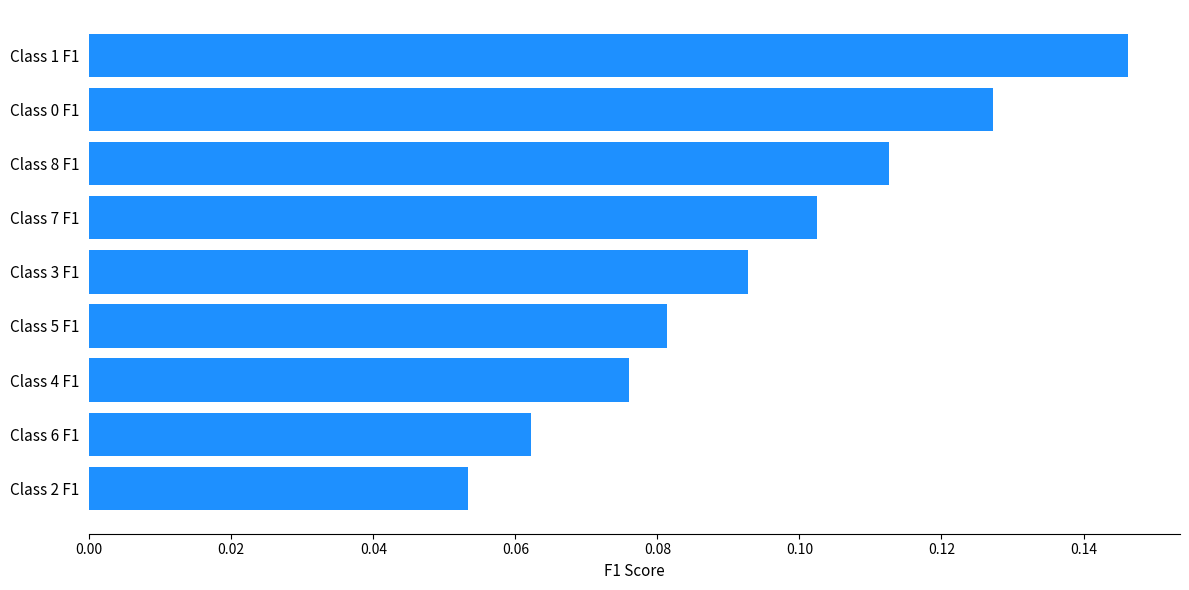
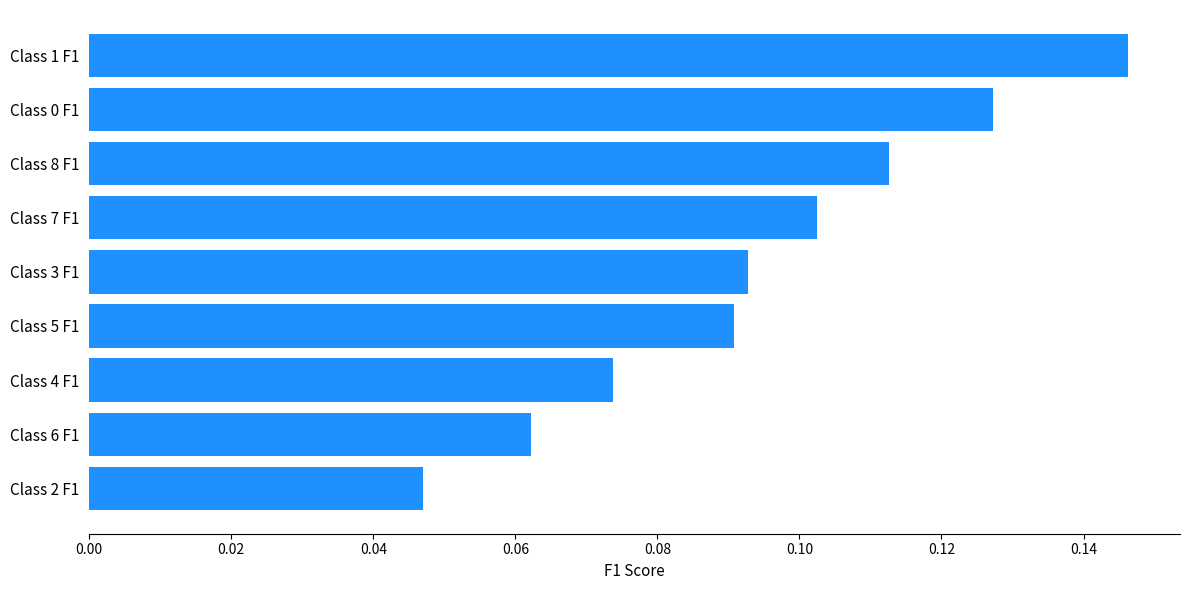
Class 5 F1: 0.081 -> 0.091
Class 4 F1: 0.076 -> 0.074
Class 2 F1: 0.053 -> 0.047
